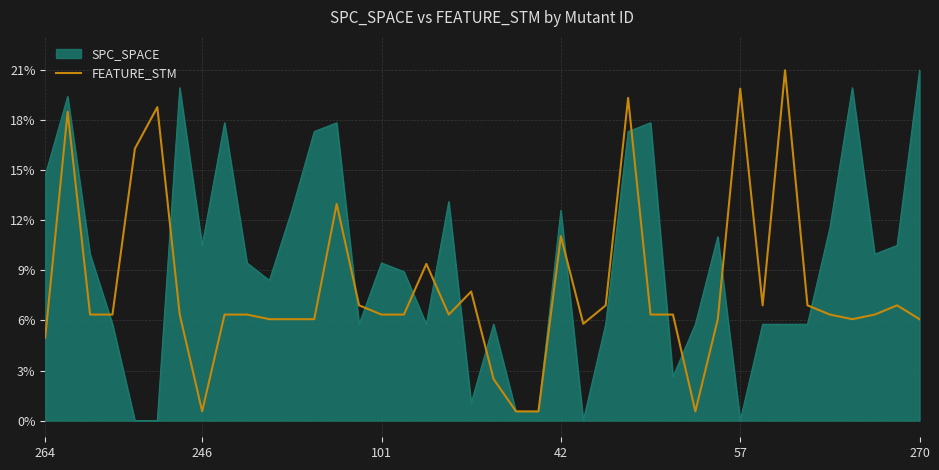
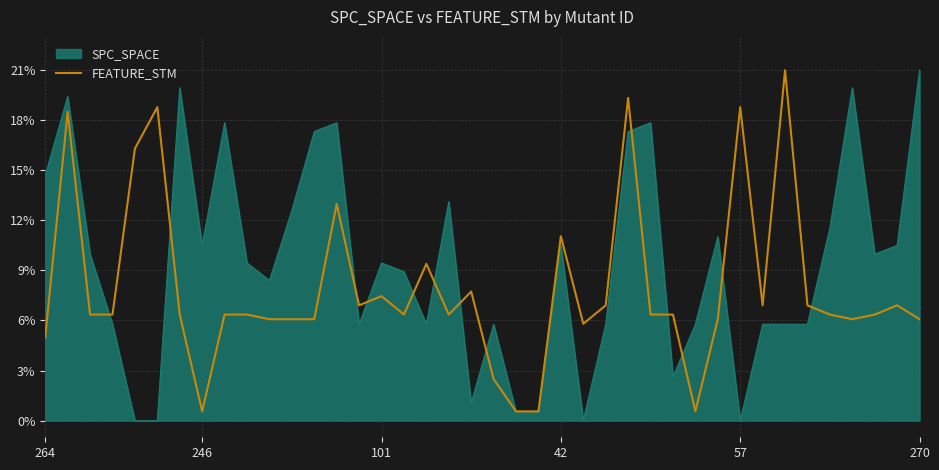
FEATURE_STM, 101: 6.4% -> 7.5%
SPC_SPACE, 42: 12.6% -> 10.5%
FEATURE_STM, 57: 19.9% -> 18.8%
